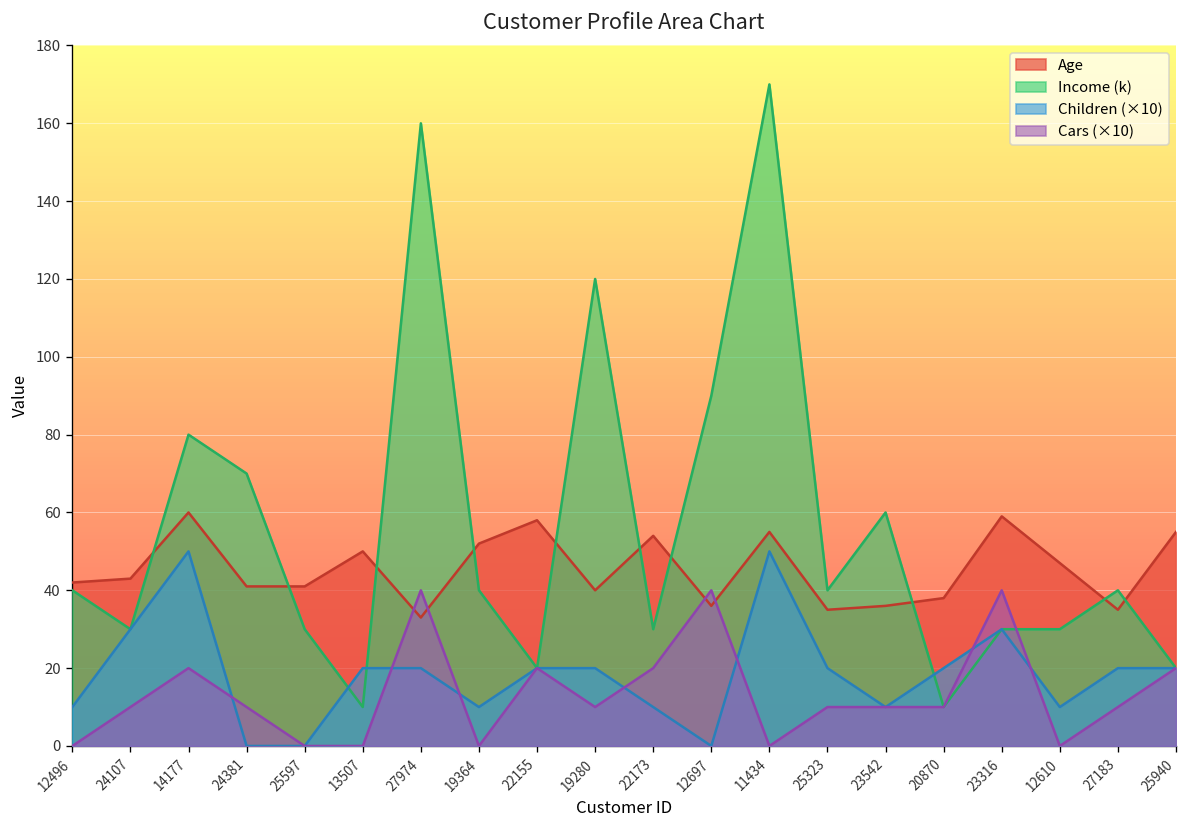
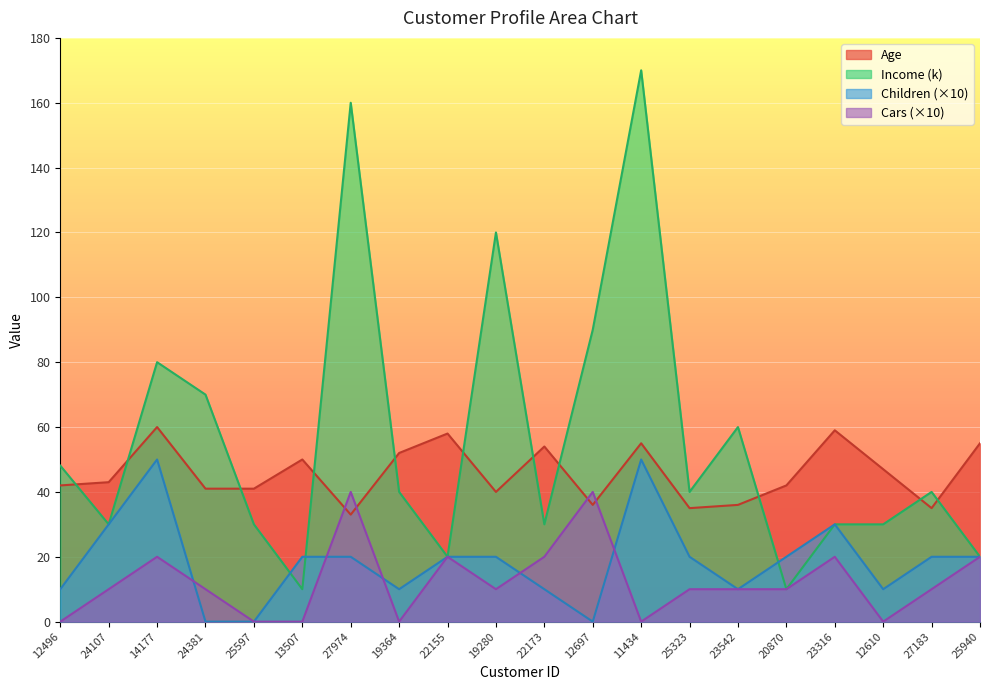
Income (k), 12496: 40 -> 48
Age, 20870: 38 -> 42
Cars (×10), 23316: 40 -> 20
